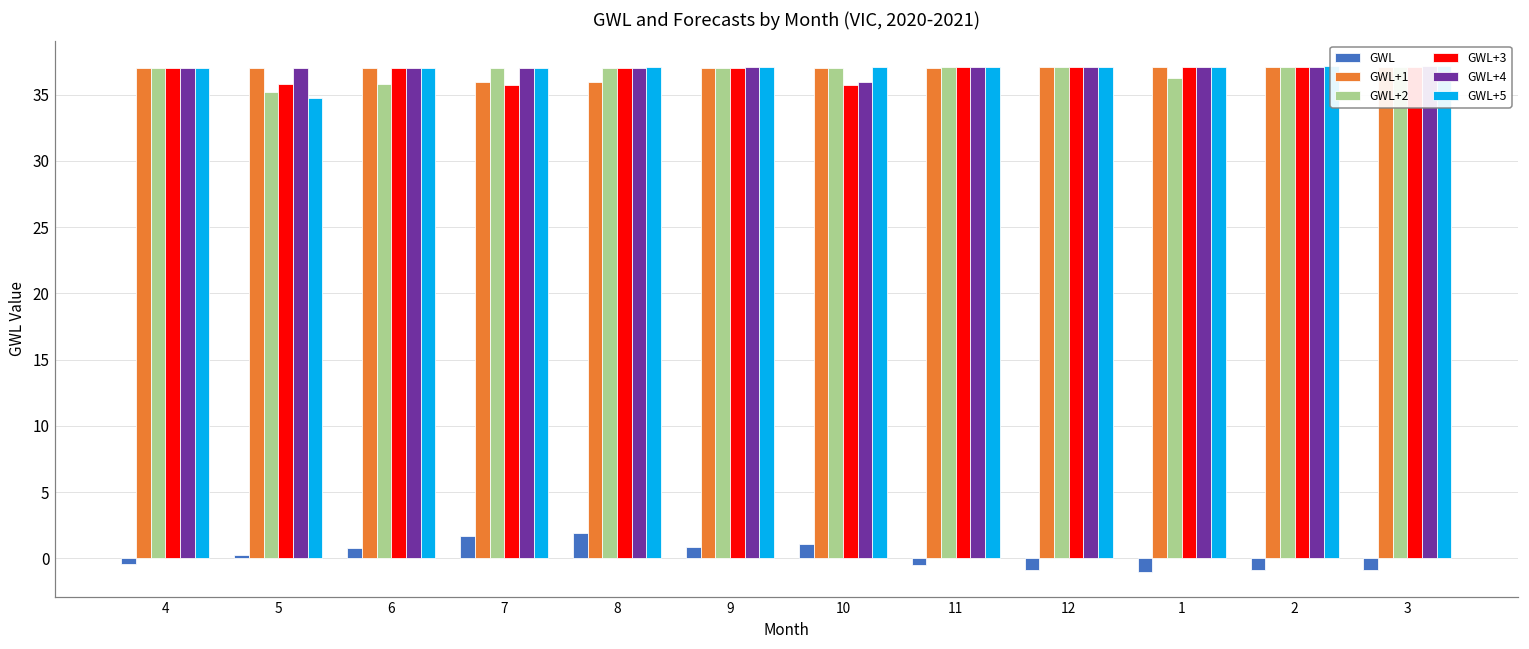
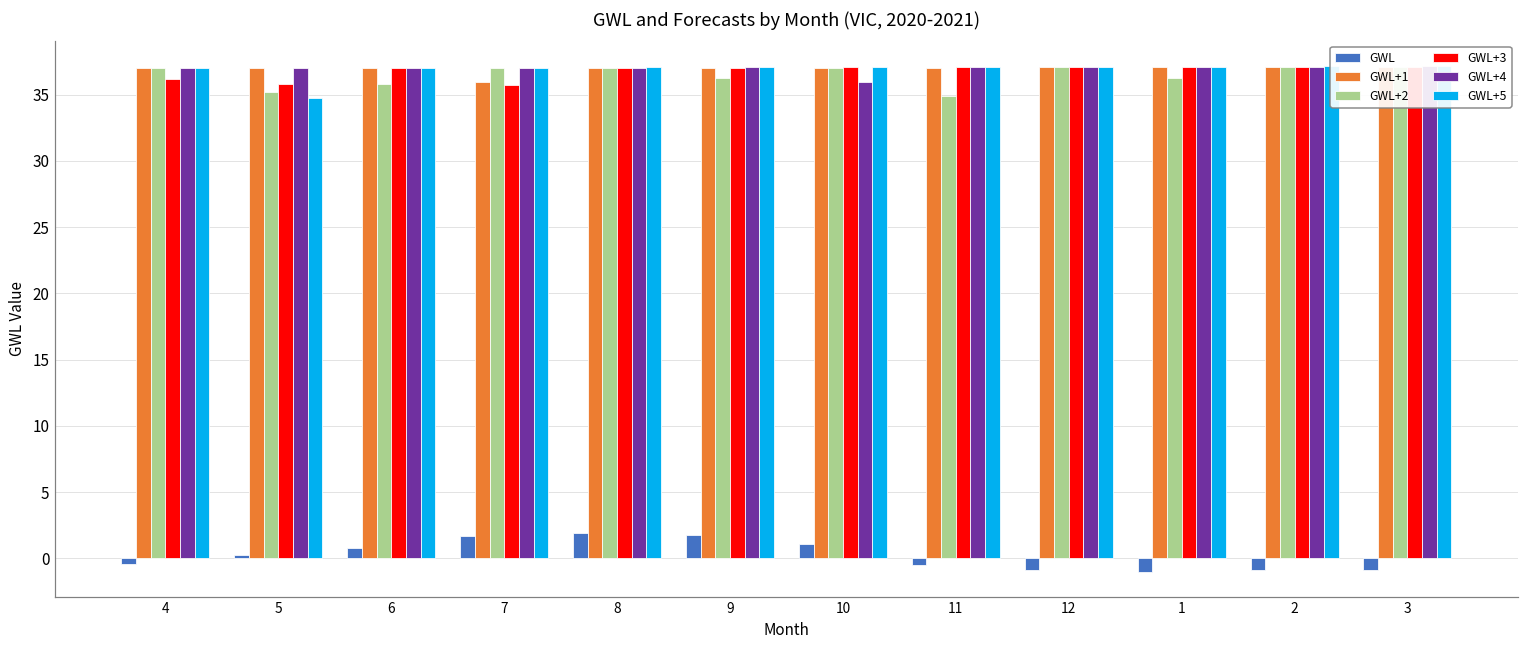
GWL+3, 4: 37.0 -> 36.2
GWL+1, 8: 36.0 -> 37.0
GWL, 9: 0.9 -> 1.8
GWL+2, 9: 37.0 -> 36.2
GWL+3, 10: 35.7 -> 37.0
GWL+2, 11: 37.0 -> 34.9
